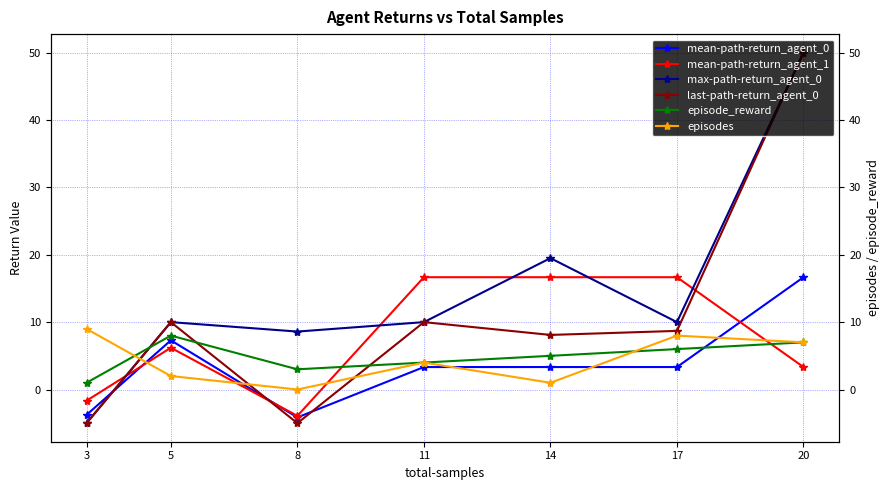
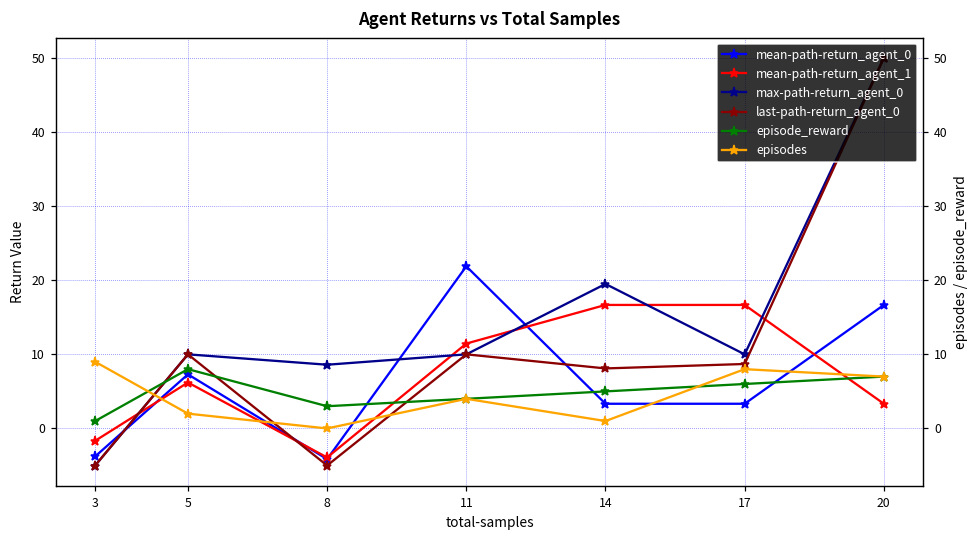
mean-path-return_agent_0, 11: 3 -> 22
mean-path-return_agent_1, 11: 17 -> 11
